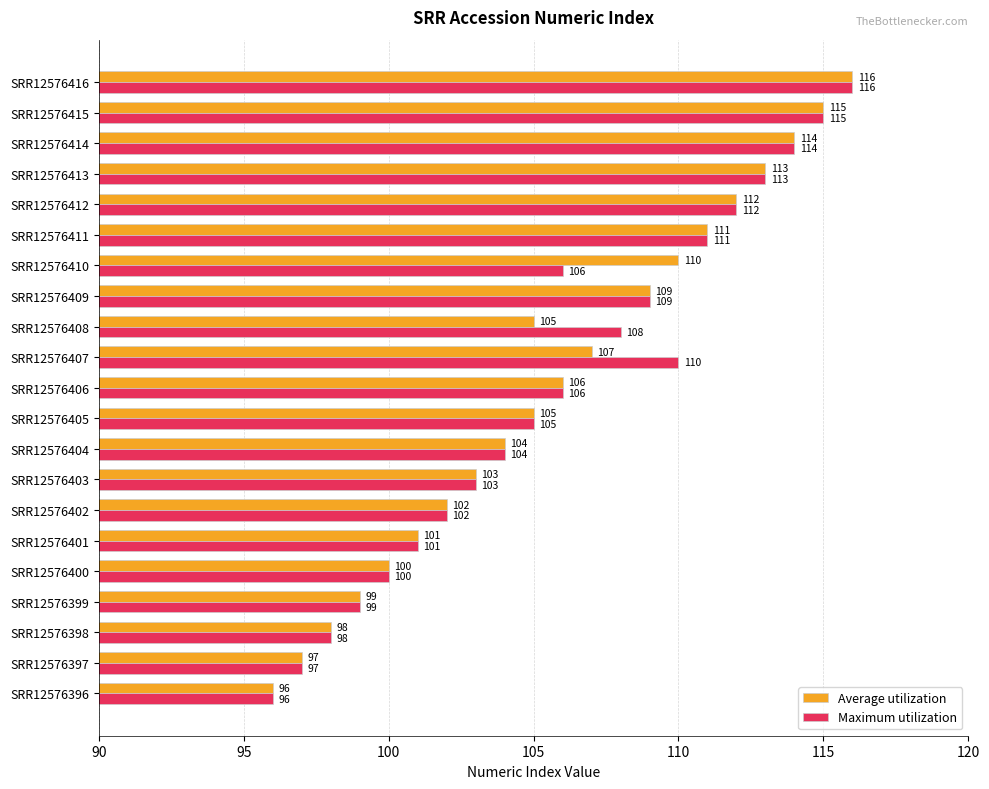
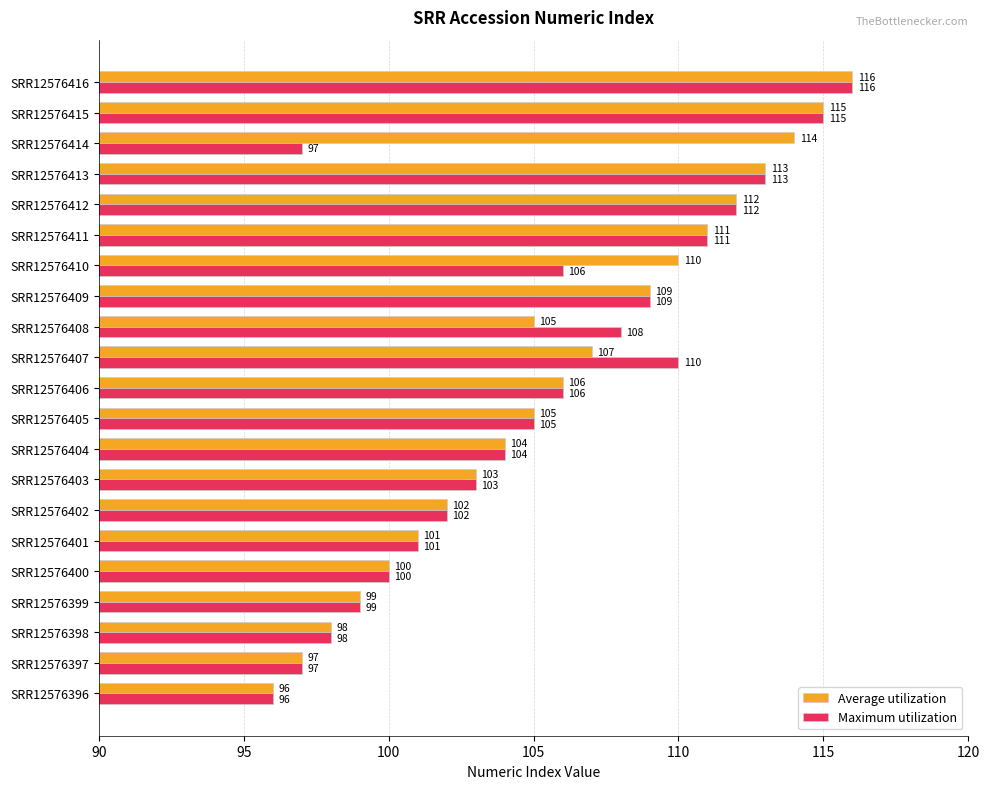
Maximum utilization, SRR12576414: 114 -> 97
